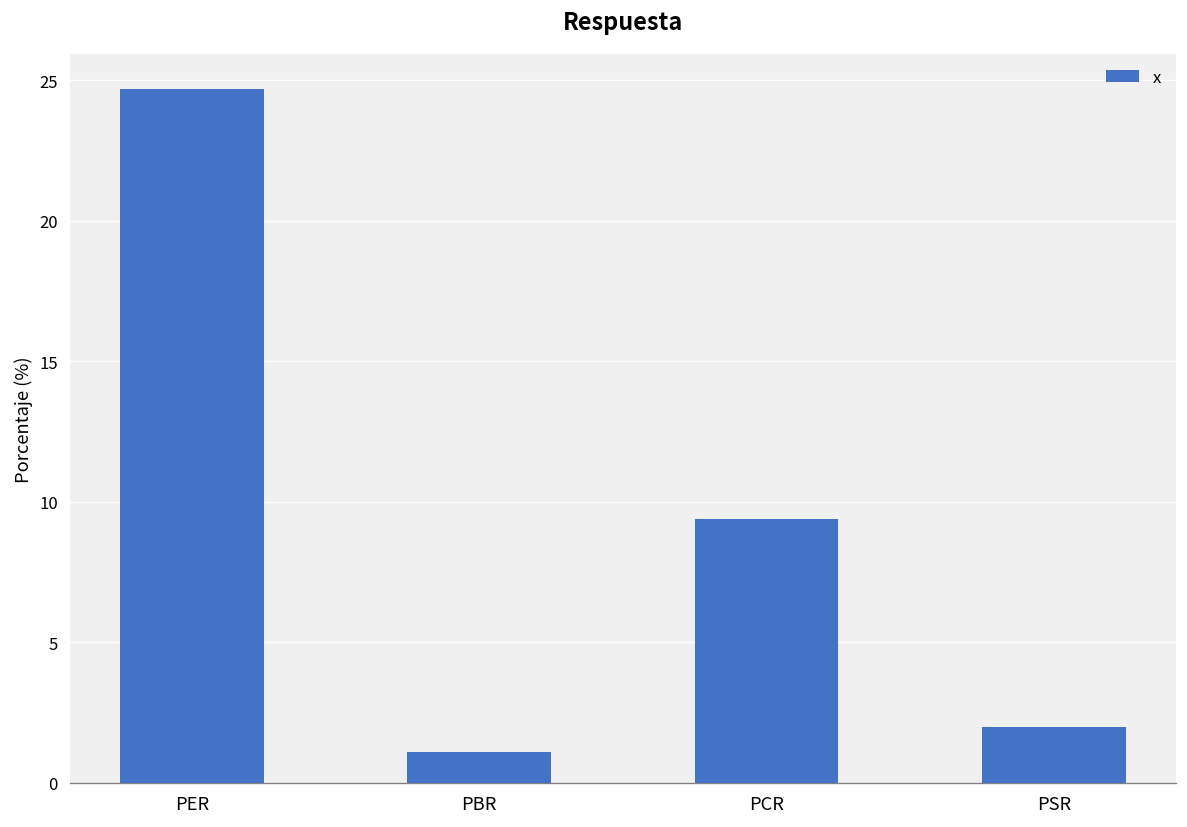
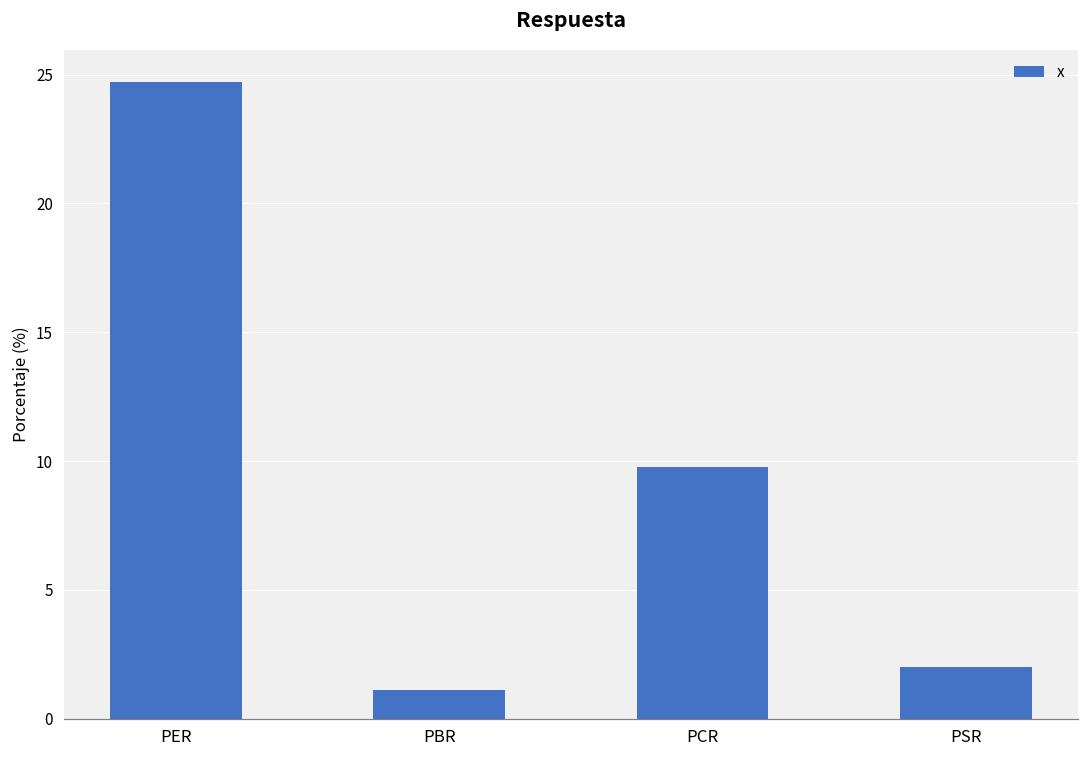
PCR: 9.4 -> 9.8
